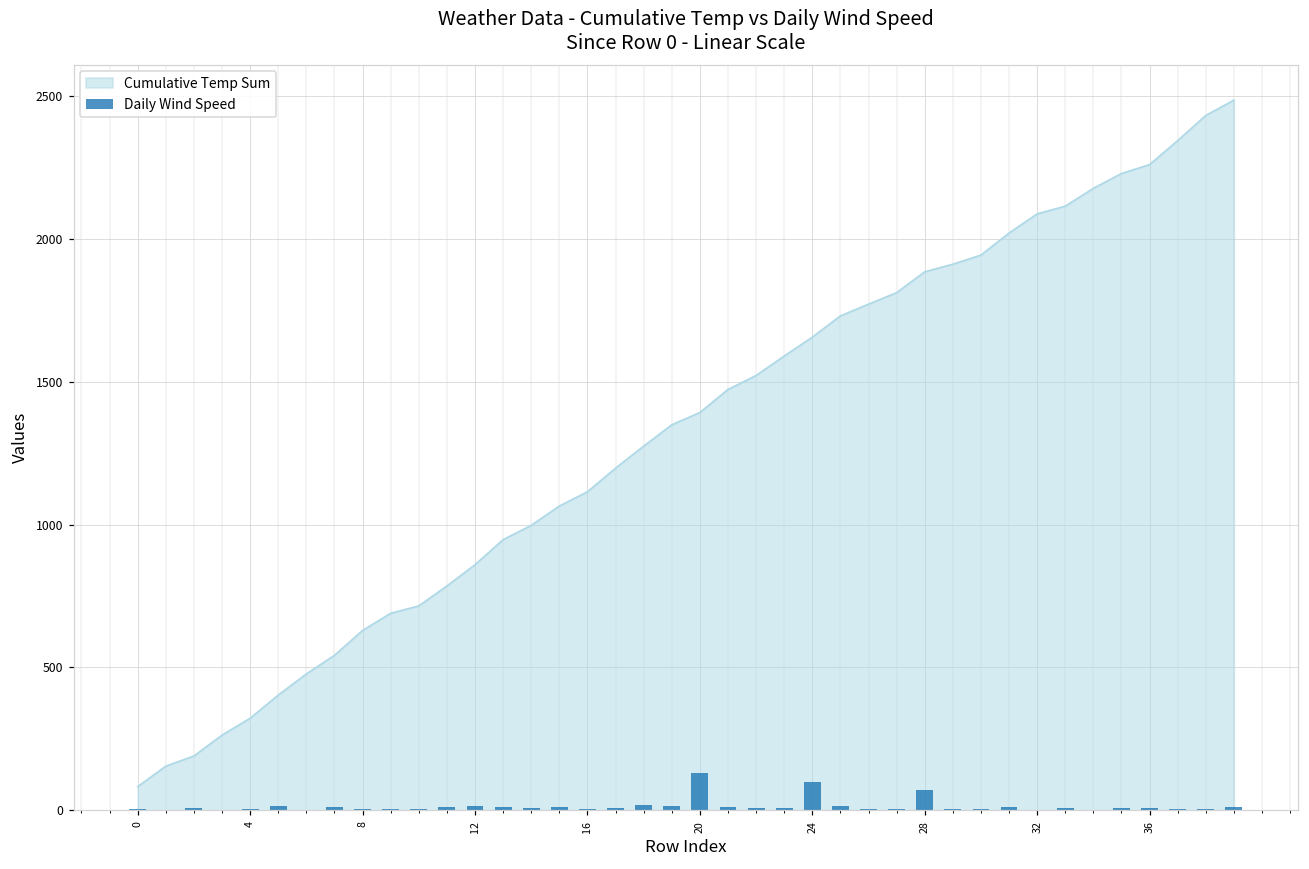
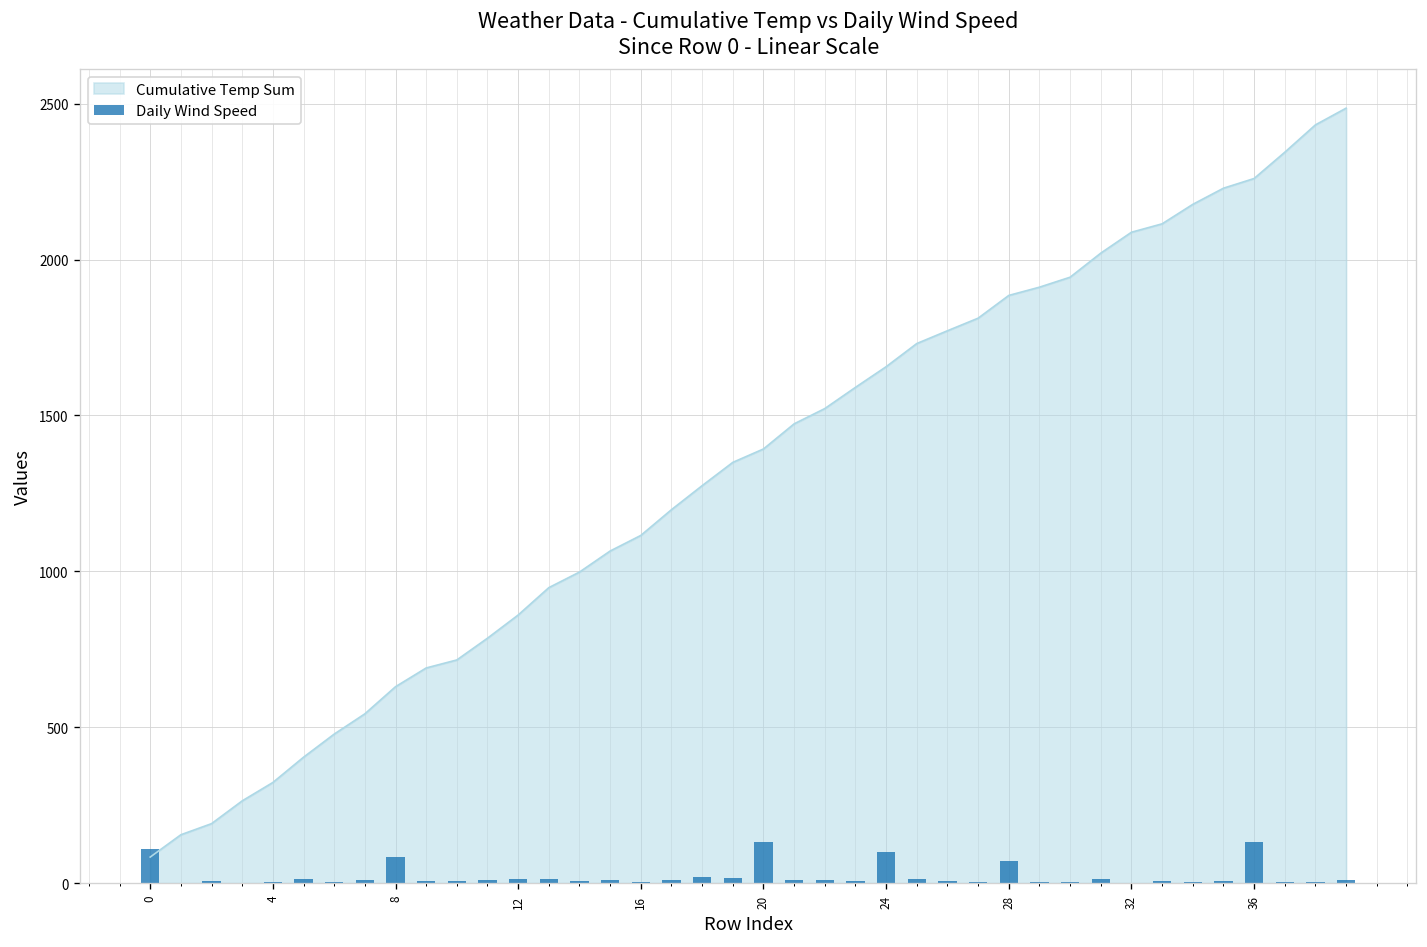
Daily Wind Speed, 0: 0 -> 110
Daily Wind Speed, 8: 10 -> 80
Daily Wind Speed, 36: 10 -> 130
